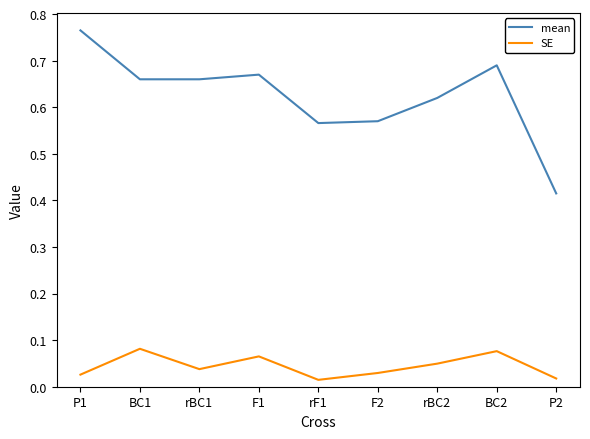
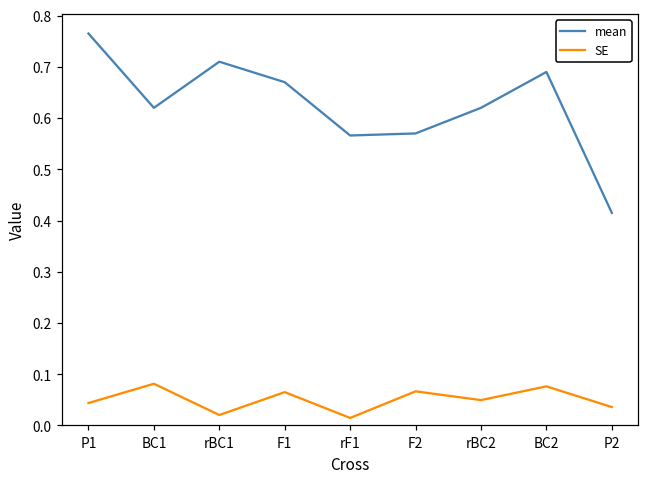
SE, P1: 0.03 -> 0.04
mean, BC1: 0.66 -> 0.62
mean, rBC1: 0.66 -> 0.71
SE, rBC1: 0.04 -> 0.02
SE, F2: 0.03 -> 0.07
SE, P2: 0.02 -> 0.04
